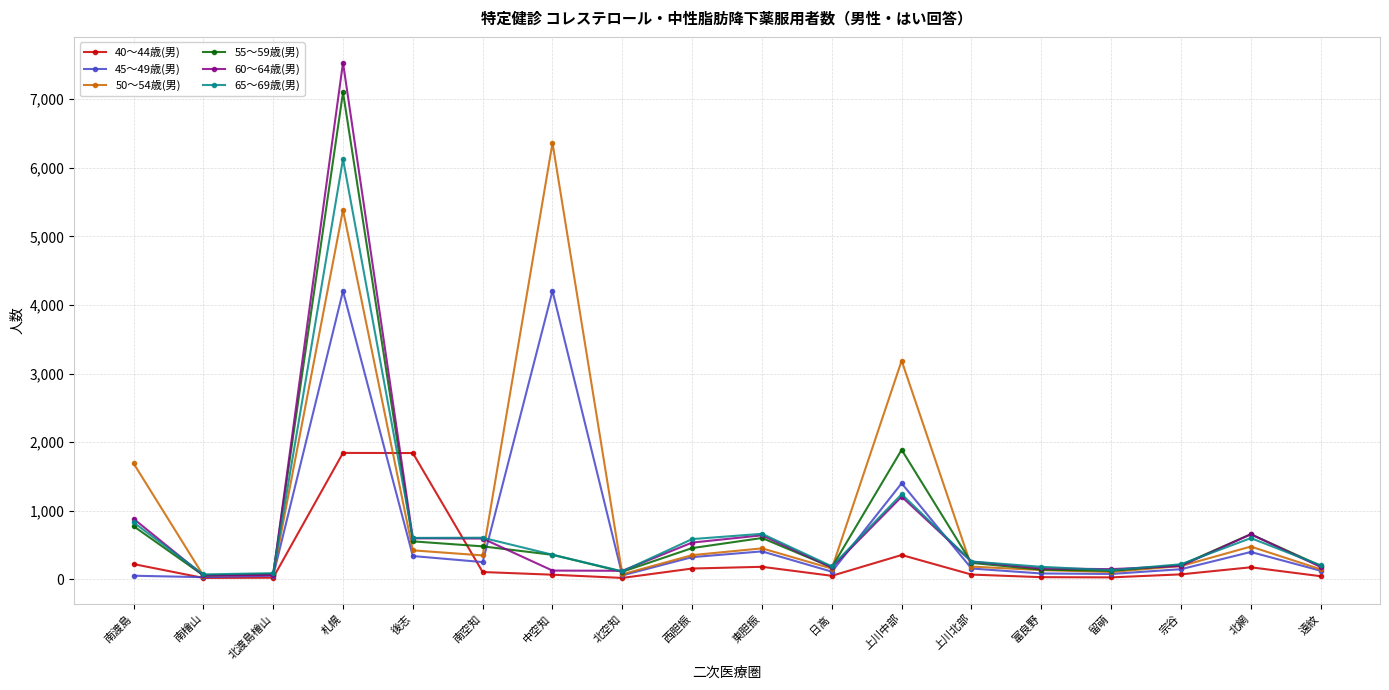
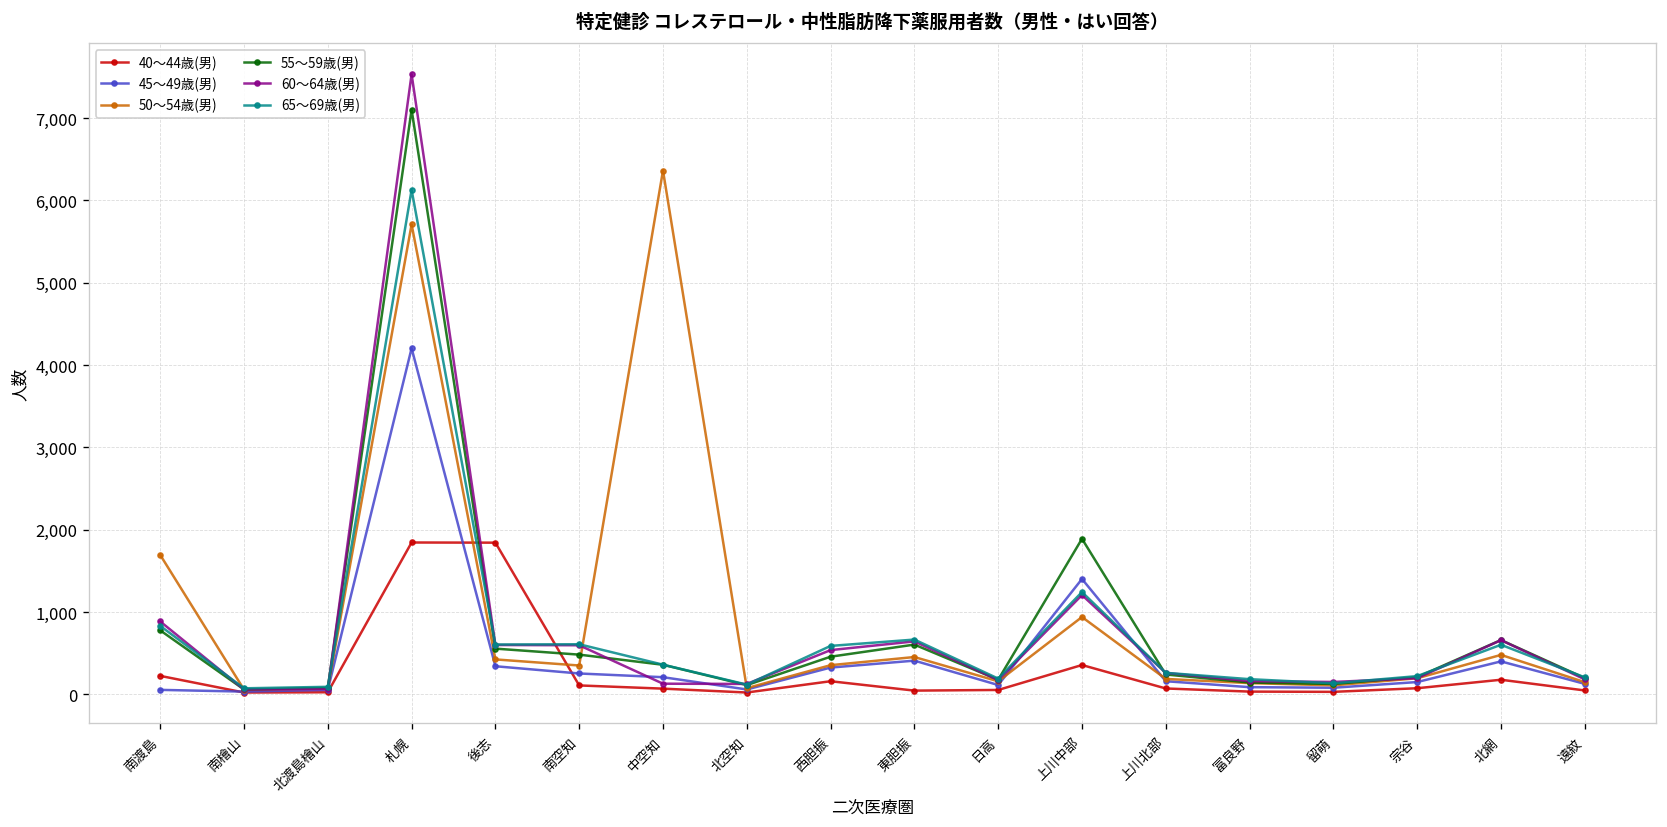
50～54歳(男), 札幌: 5,400 -> 5,700
45～49歳(男), 中空知: 4,200 -> 200
40～44歳(男), 東胆振: 200 -> 0
50～54歳(男), 上川中部: 3,200 -> 900
